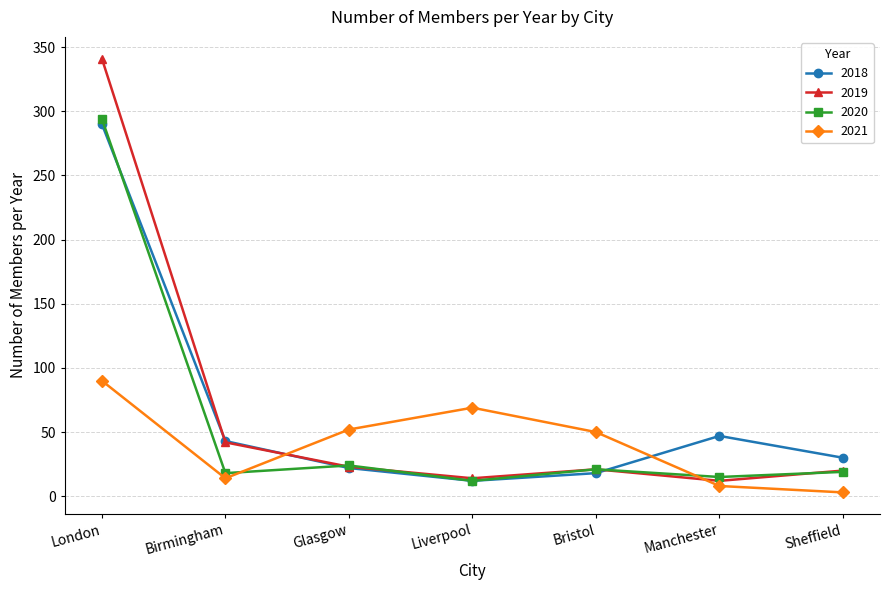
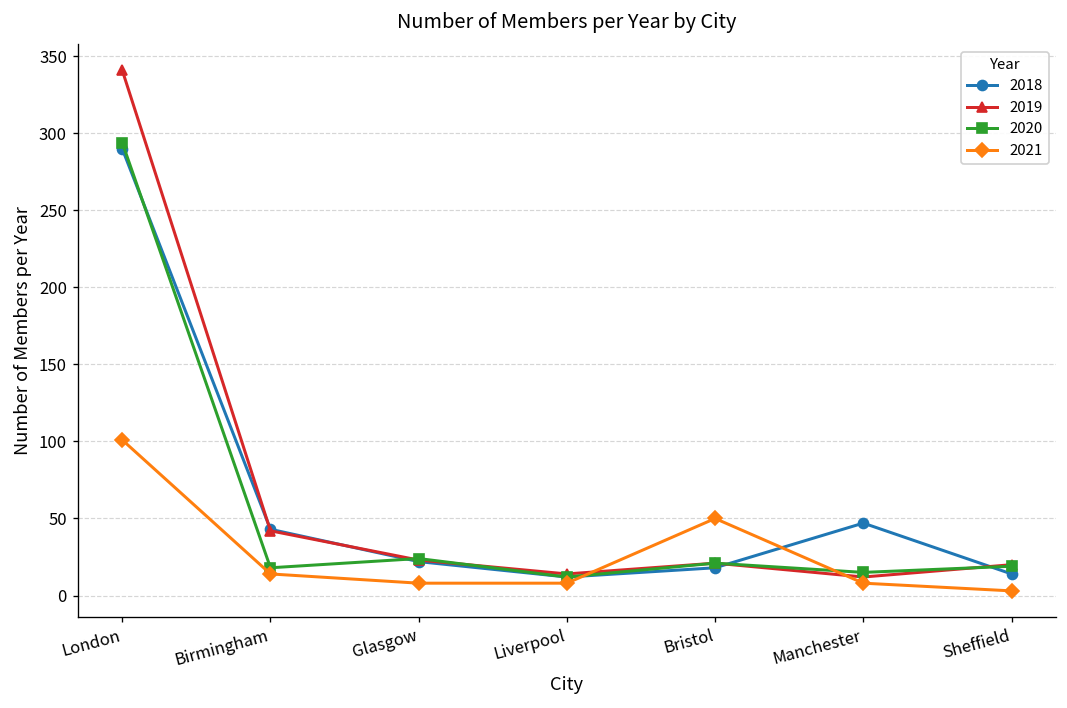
2021, London: 90 -> 101
2021, Glasgow: 52 -> 8
2021, Liverpool: 69 -> 8
2018, Sheffield: 30 -> 14
